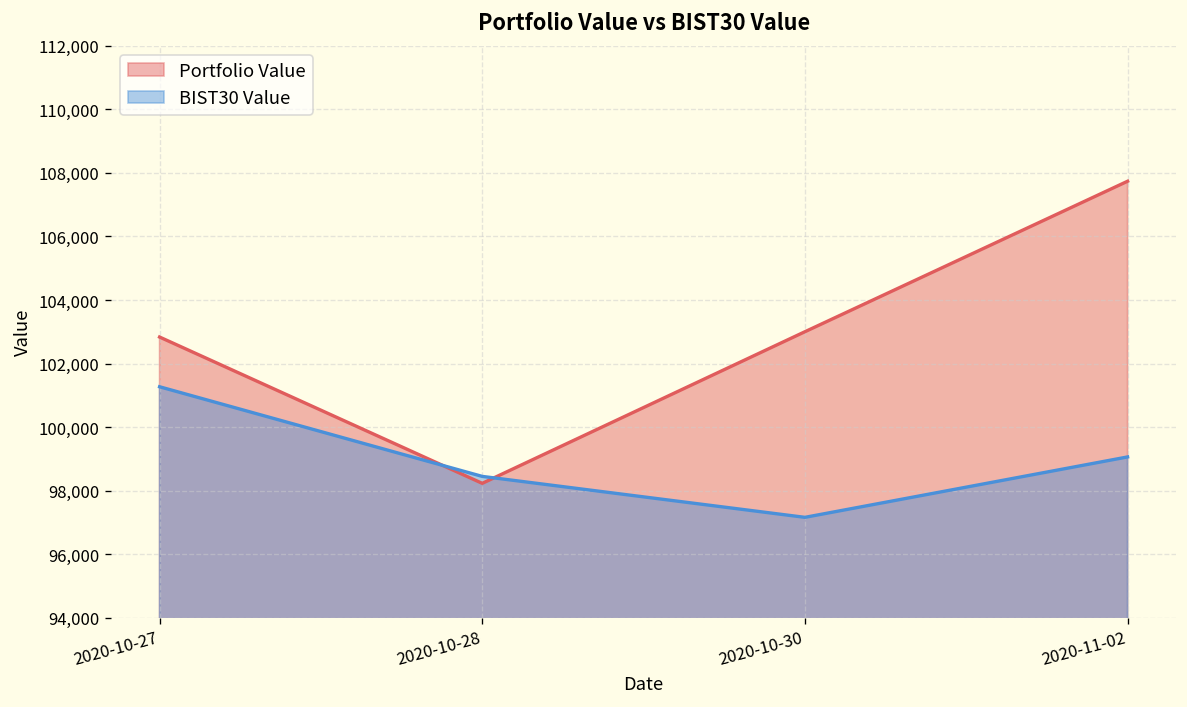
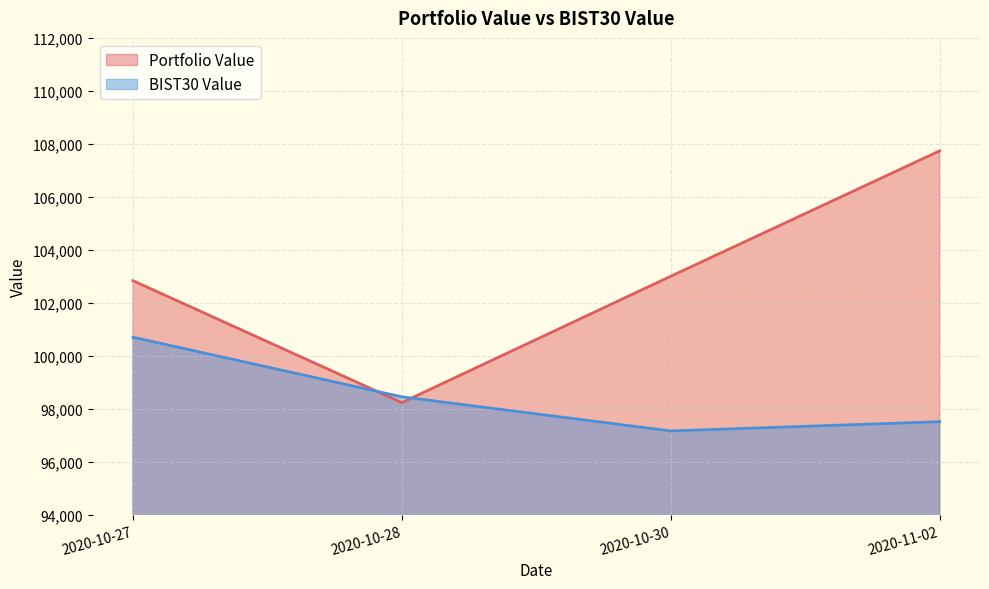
BIST30 Value, 2020-10-27: 101,300 -> 100,700
BIST30 Value, 2020-11-02: 99,100 -> 97,500
